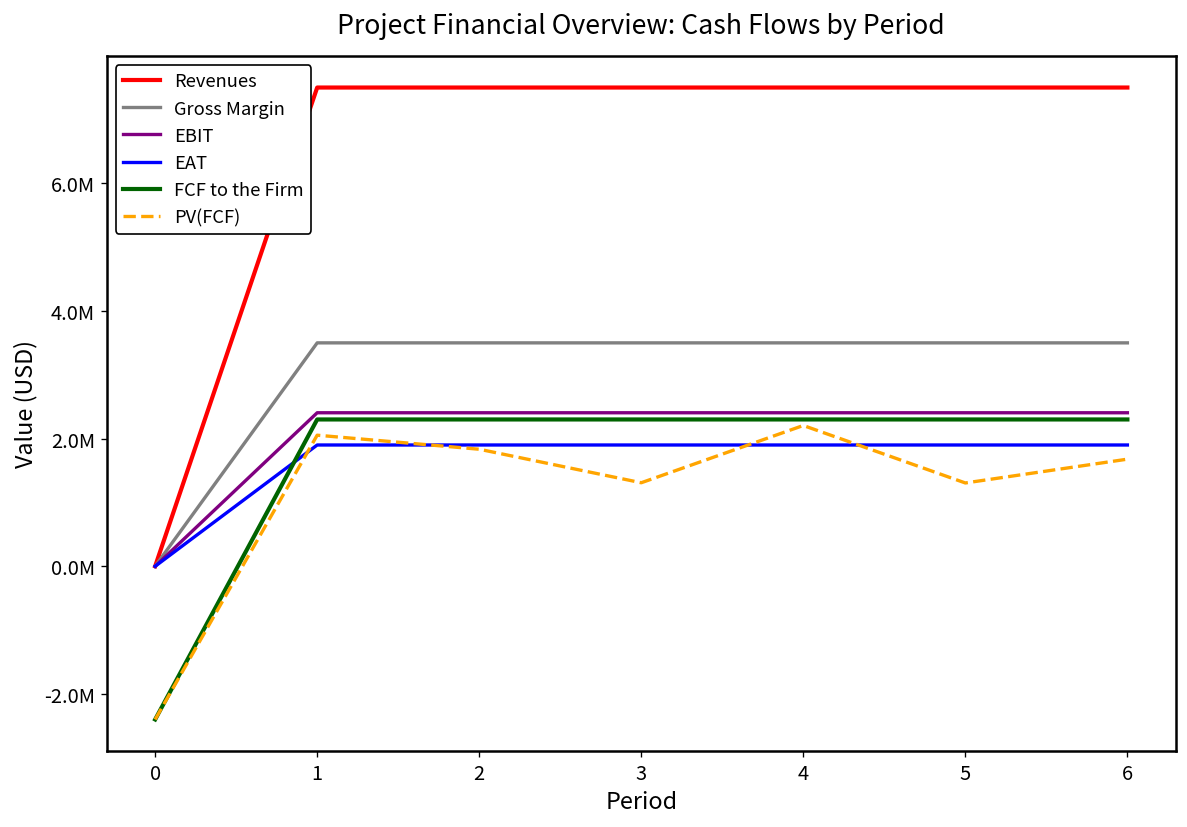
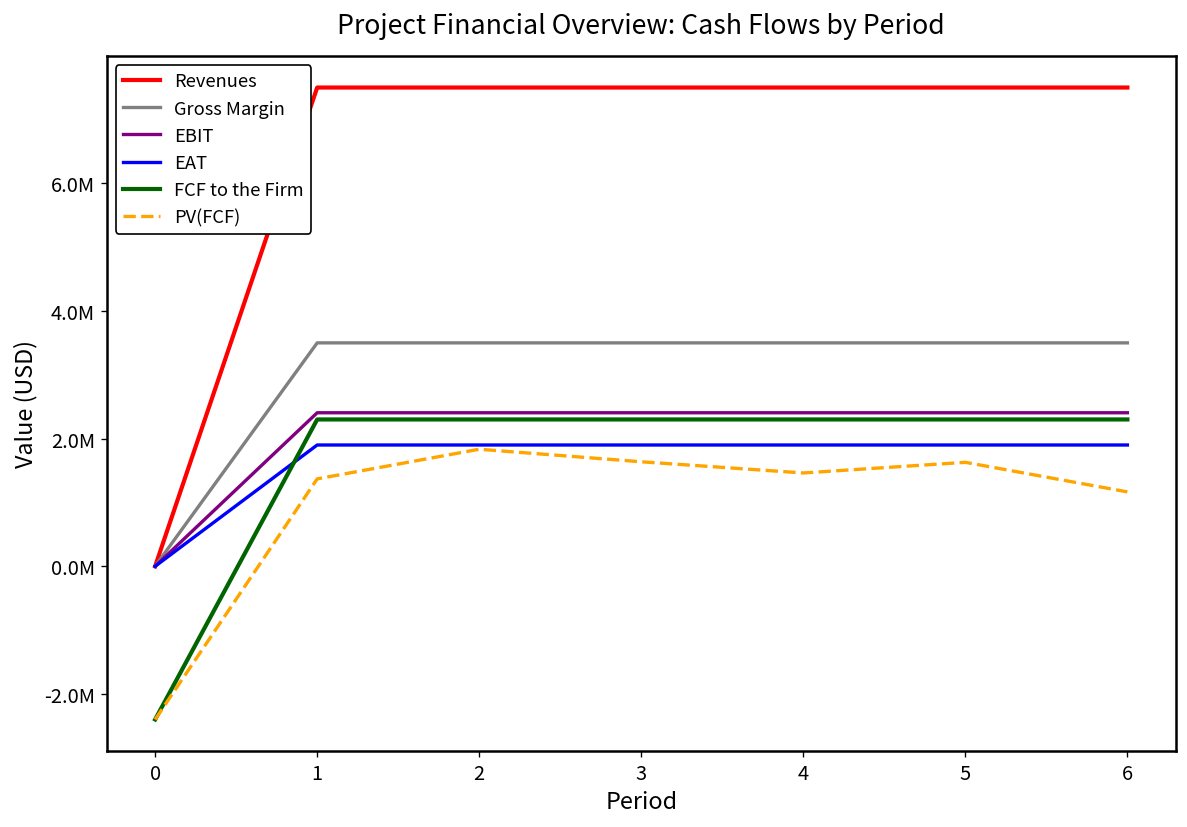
PV(FCF), 1: 2100000 -> 1400000
PV(FCF), 3: 1300000 -> 1600000
PV(FCF), 4: 2200000 -> 1500000
PV(FCF), 5: 1300000 -> 1600000
PV(FCF), 6: 1700000 -> 1200000
